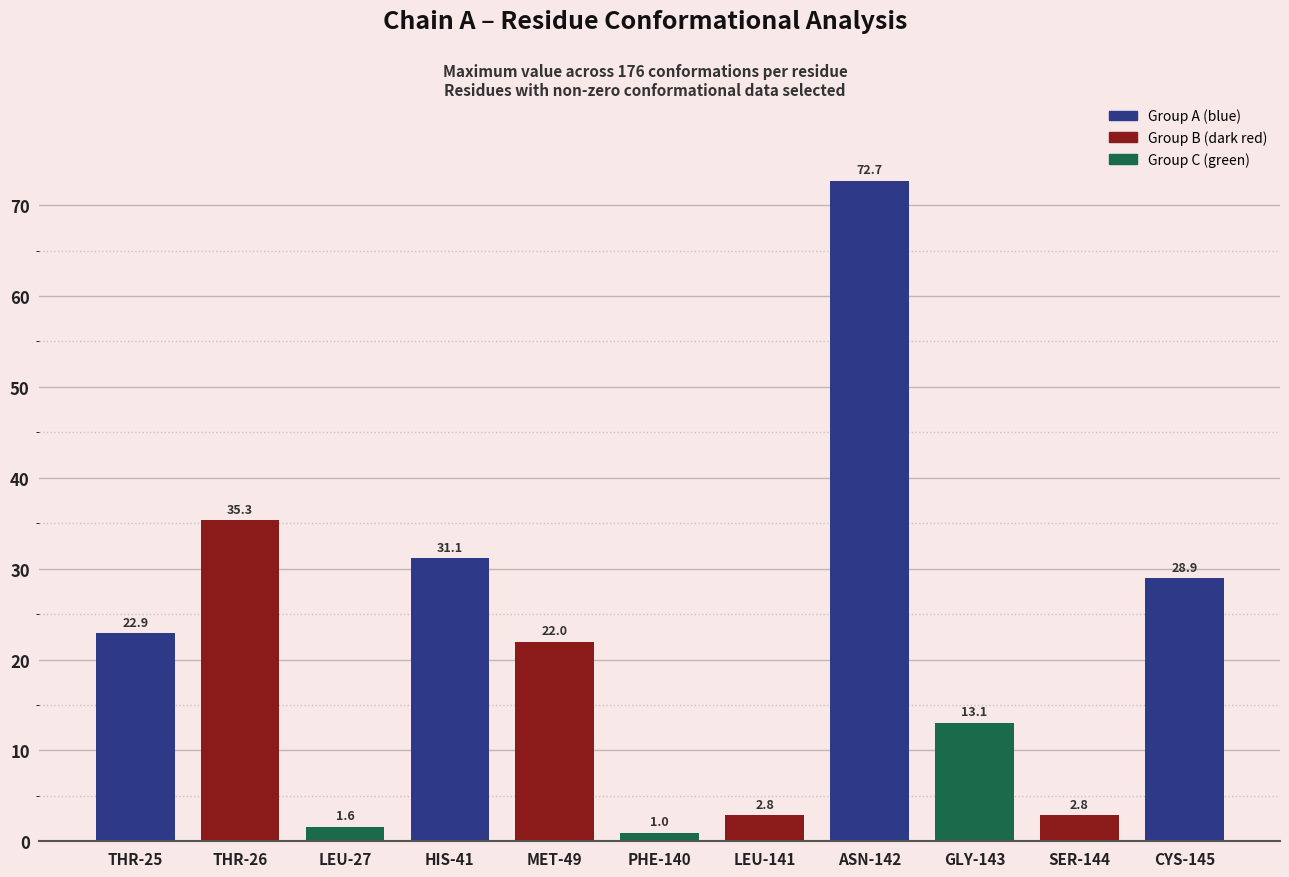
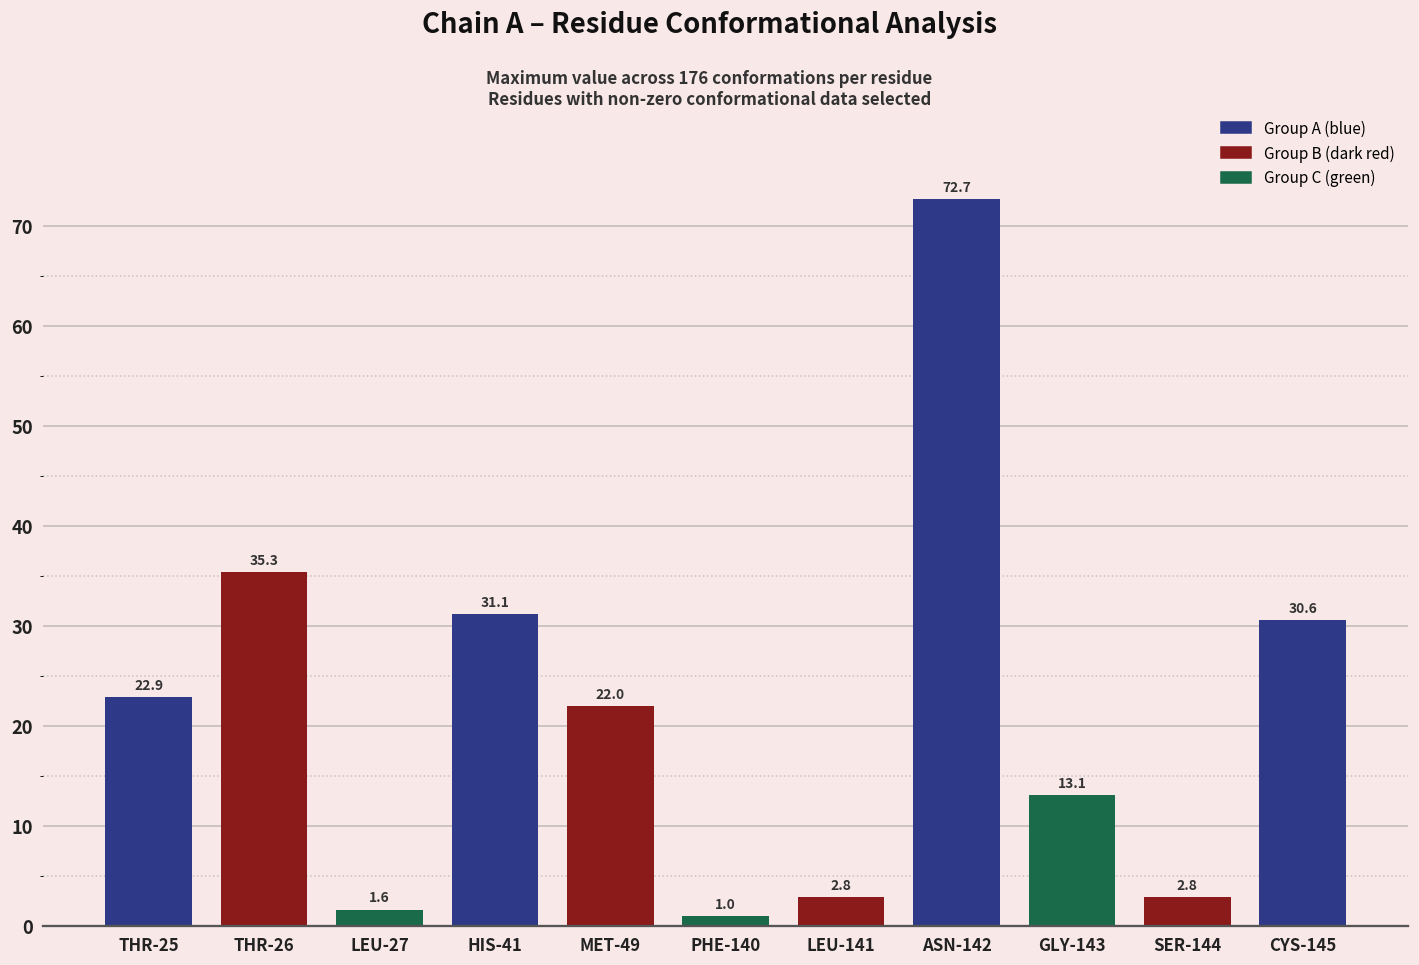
CYS-145: 28.9 -> 30.6
